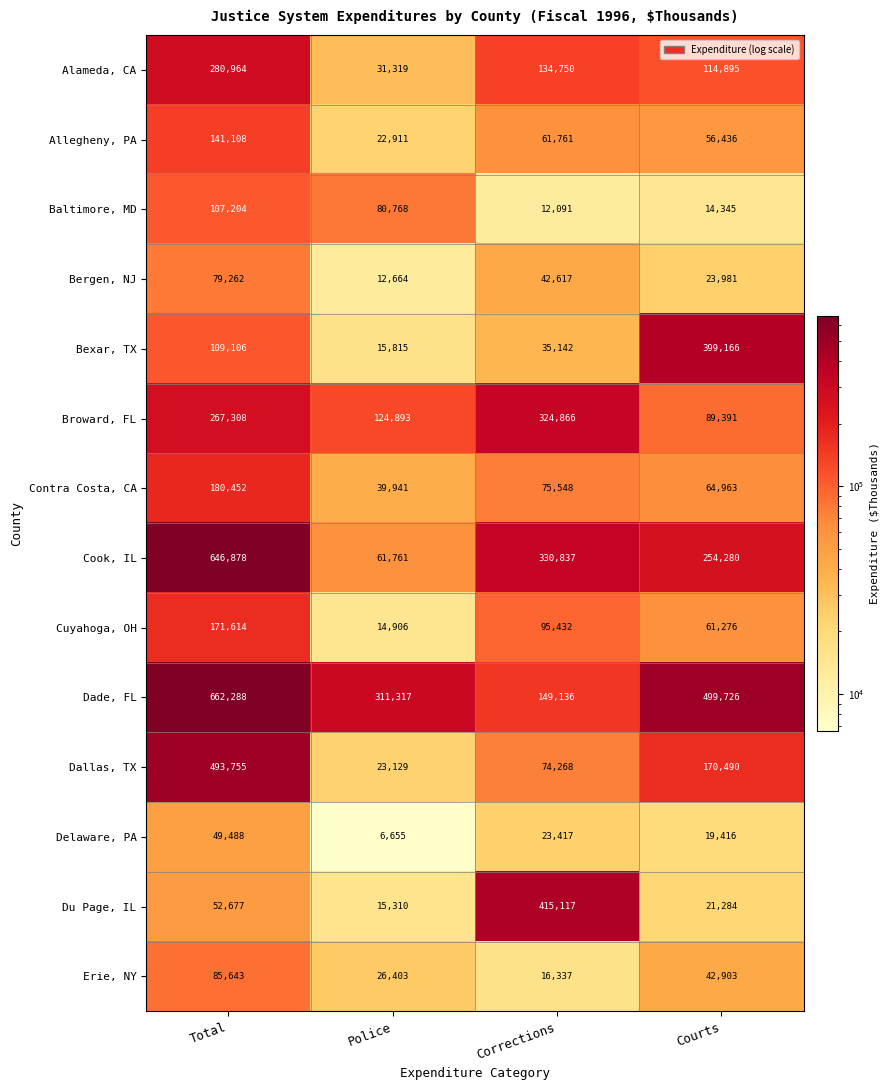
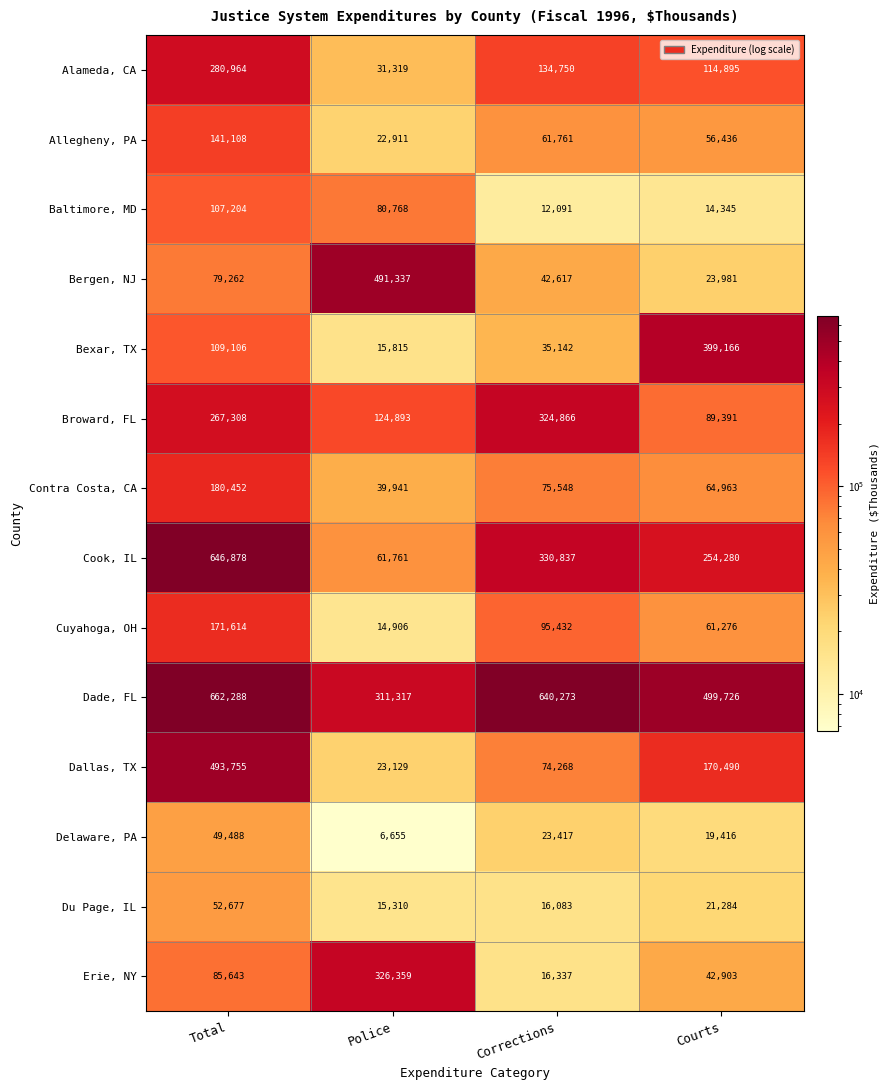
Bergen, NJ, Police: 12,664 -> 491,337
Dade, FL, Corrections: 149,136 -> 640,273
Du Page, IL, Corrections: 415,117 -> 16,083
Erie, NY, Police: 26,403 -> 326,359
